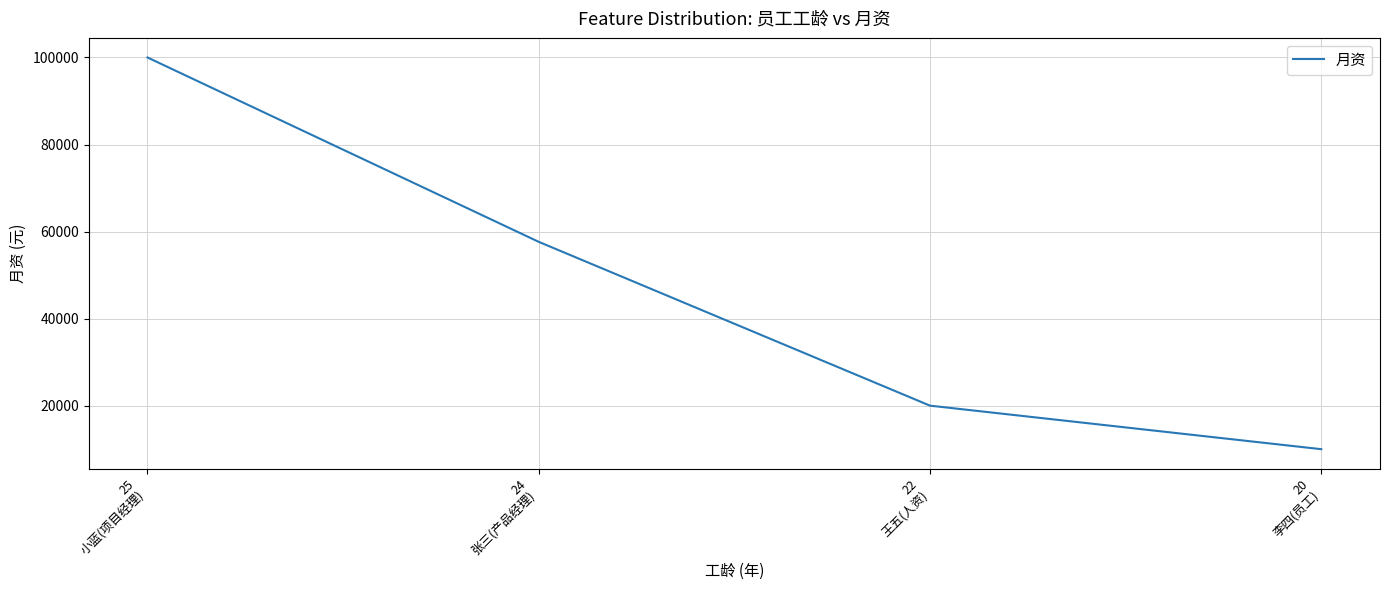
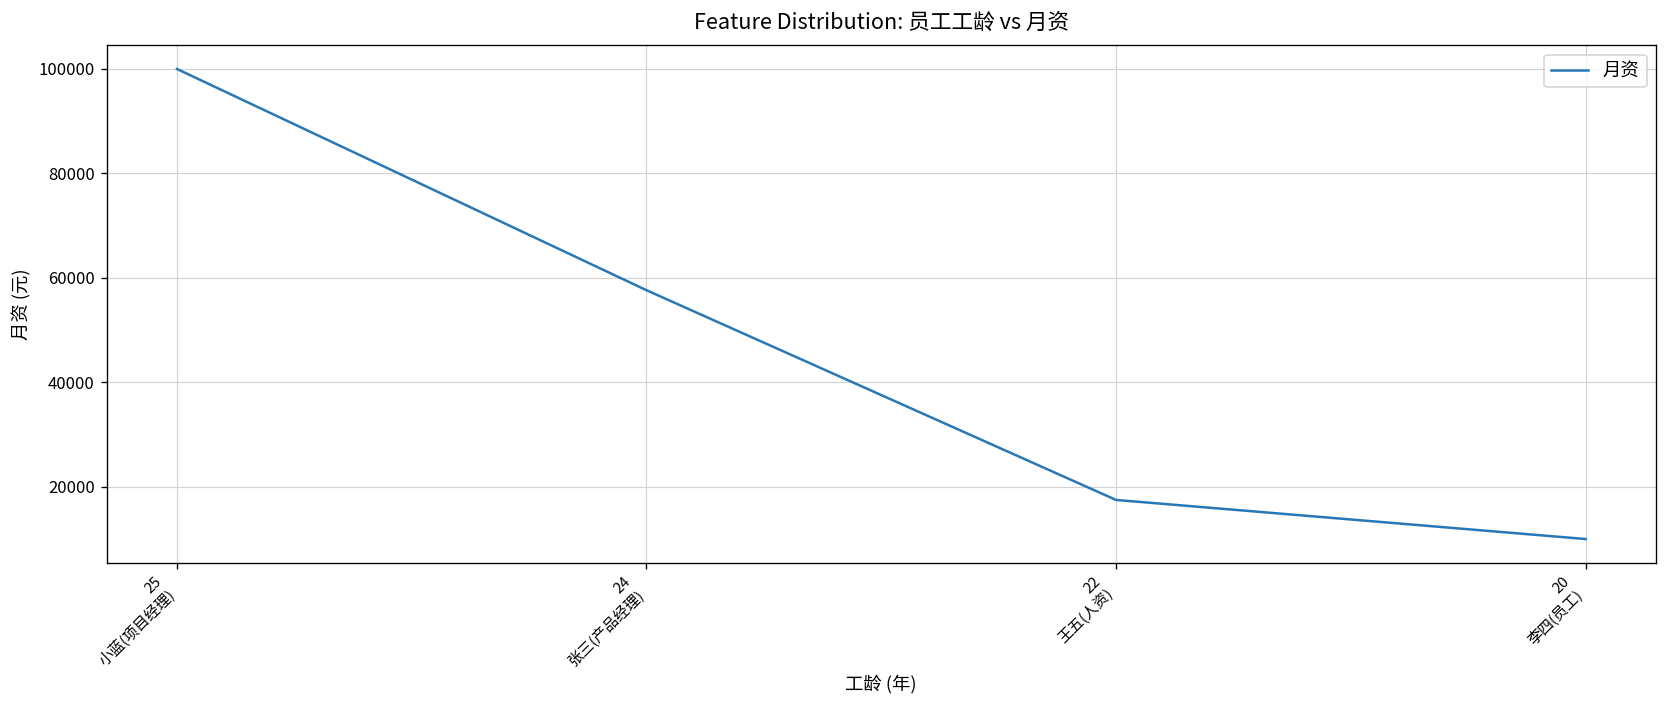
22 王五(人资): 20000 -> 17000
